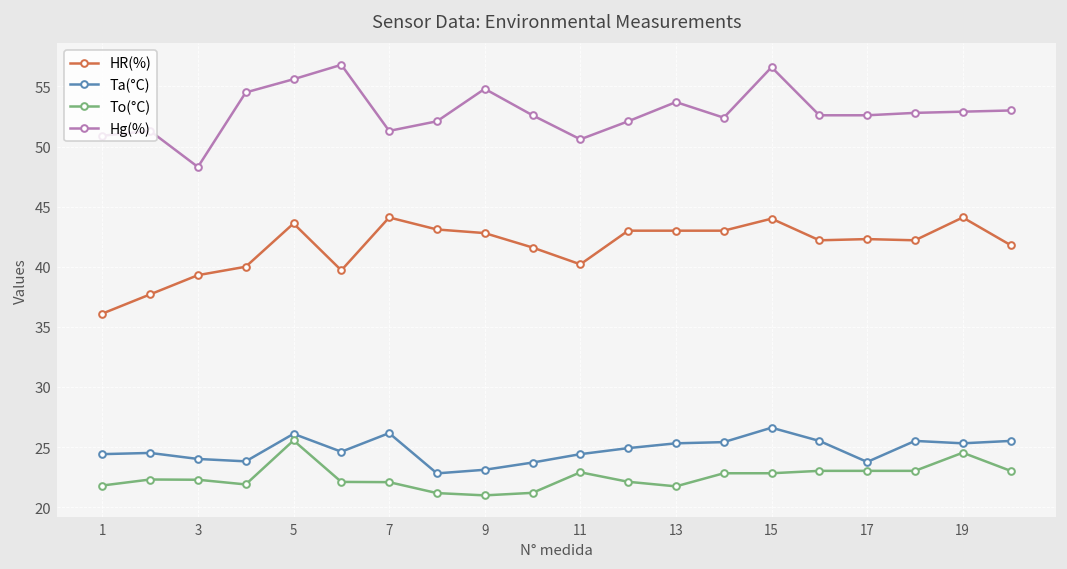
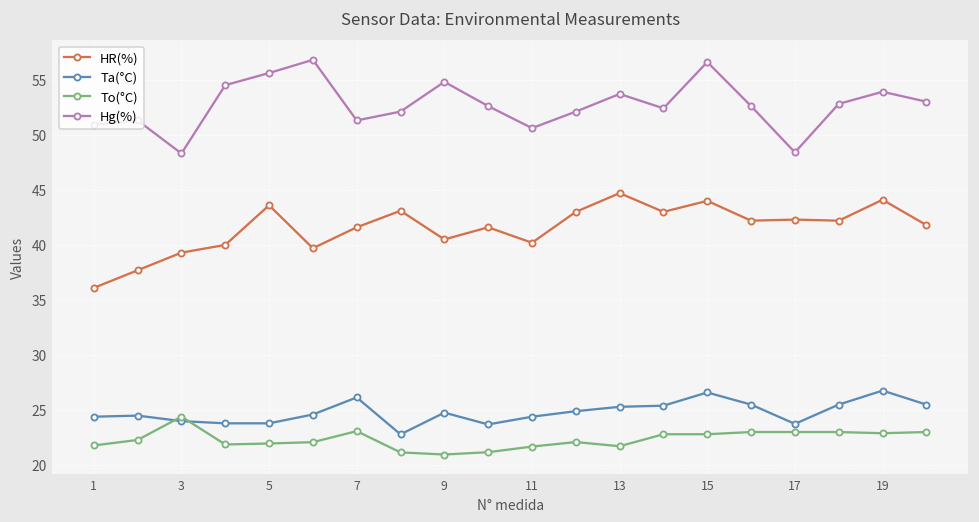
To(°C), 3: 22.3 -> 24.4
Ta(°C), 5: 26.1 -> 23.8
To(°C), 5: 25.6 -> 22.0
HR(%), 7: 44.1 -> 41.6
To(°C), 7: 22.1 -> 23.1
HR(%), 9: 42.8 -> 40.5
Ta(°C), 9: 23.1 -> 24.8
To(°C), 11: 22.9 -> 21.7
HR(%), 13: 43.0 -> 44.7
Hg(%), 17: 52.6 -> 48.4
Ta(°C), 19: 25.3 -> 26.8
To(°C), 19: 24.5 -> 22.9
Hg(%), 19: 52.9 -> 53.9
